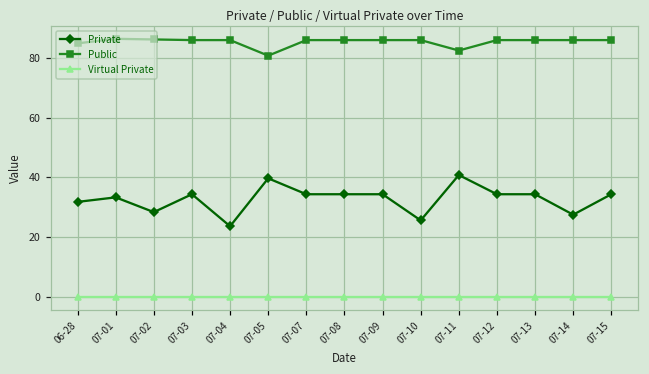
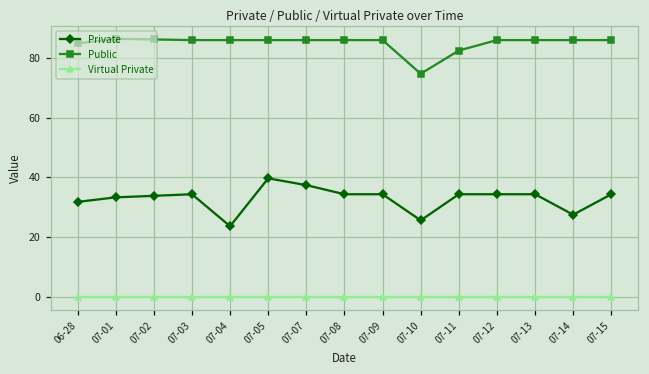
Private, 07-02: 28 -> 34
Public, 07-05: 81 -> 86
Private, 07-07: 34 -> 37
Public, 07-10: 86 -> 75
Private, 07-11: 41 -> 34
